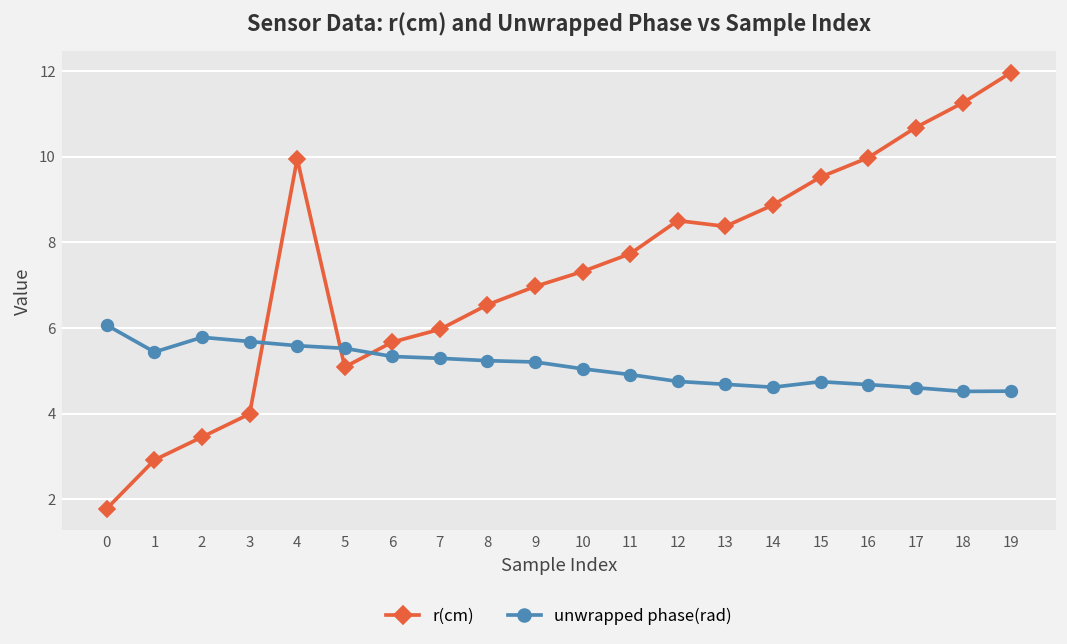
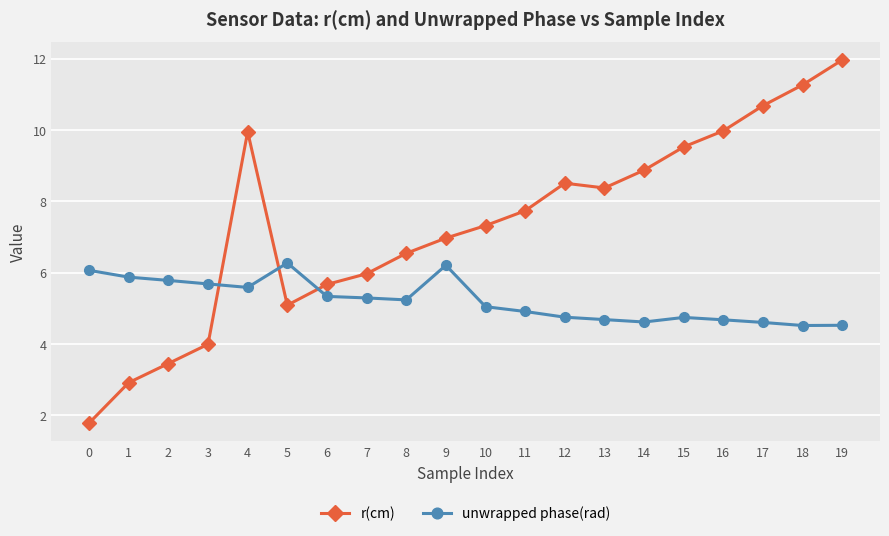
unwrapped phase(rad), 1: 5.4 -> 5.9
unwrapped phase(rad), 5: 5.5 -> 6.3
unwrapped phase(rad), 9: 5.2 -> 6.2
